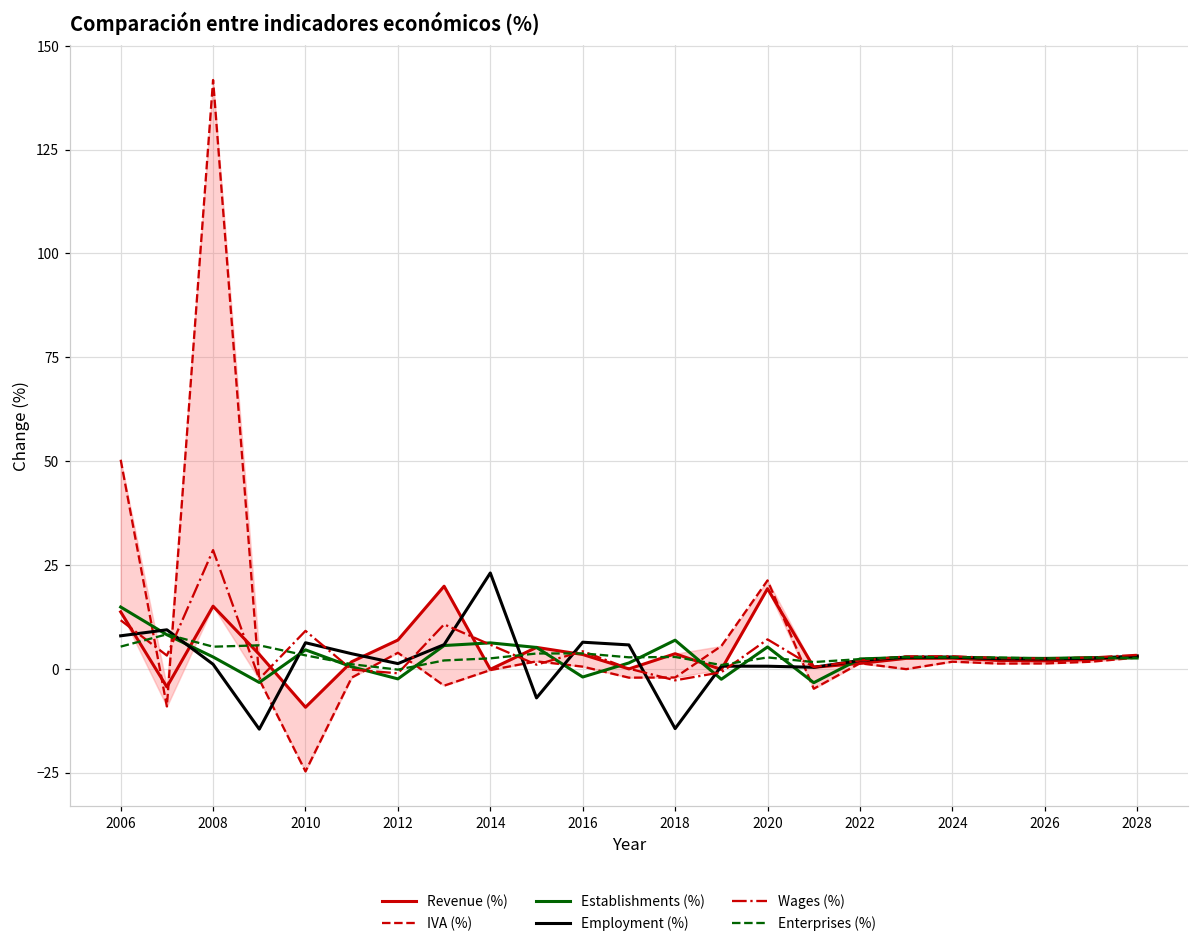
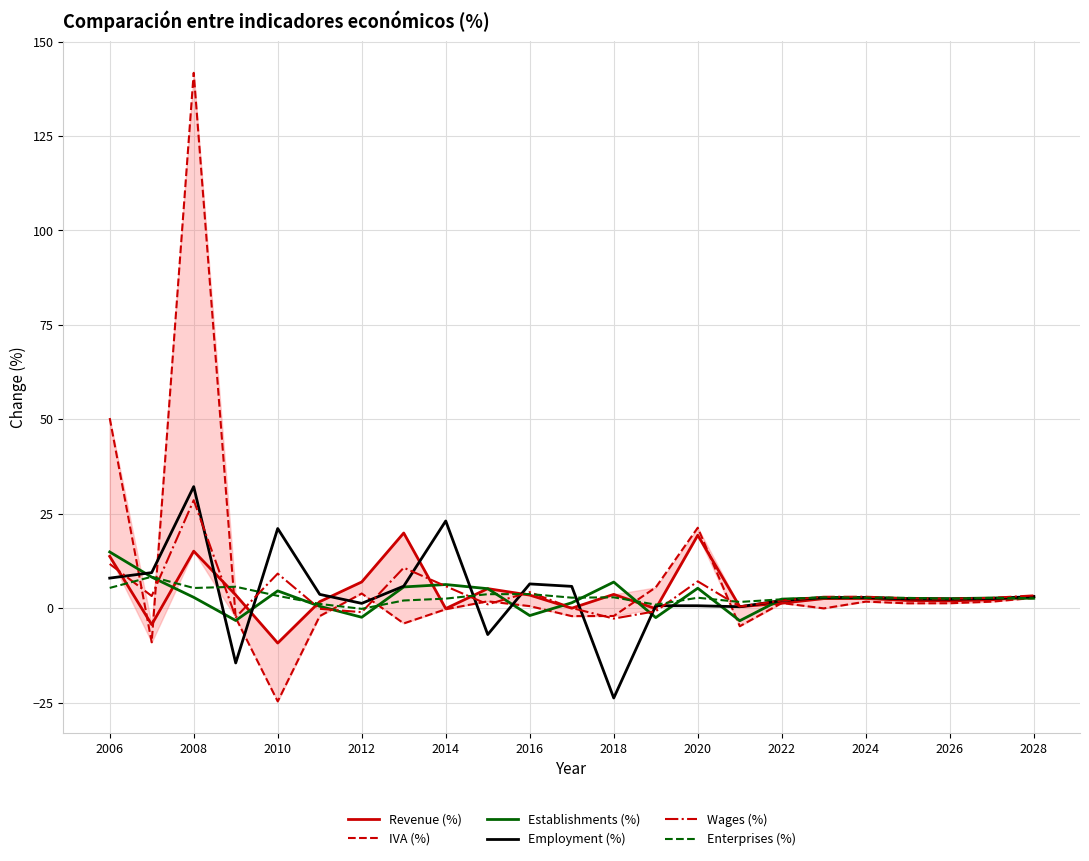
Employment (%), 2008: 1 -> 32
Employment (%), 2010: 6 -> 21
Employment (%), 2018: -14 -> -24
